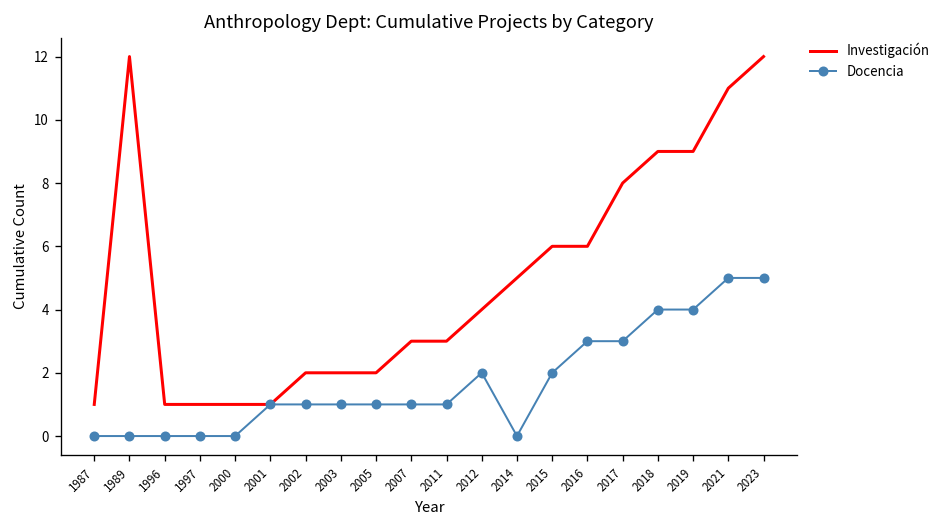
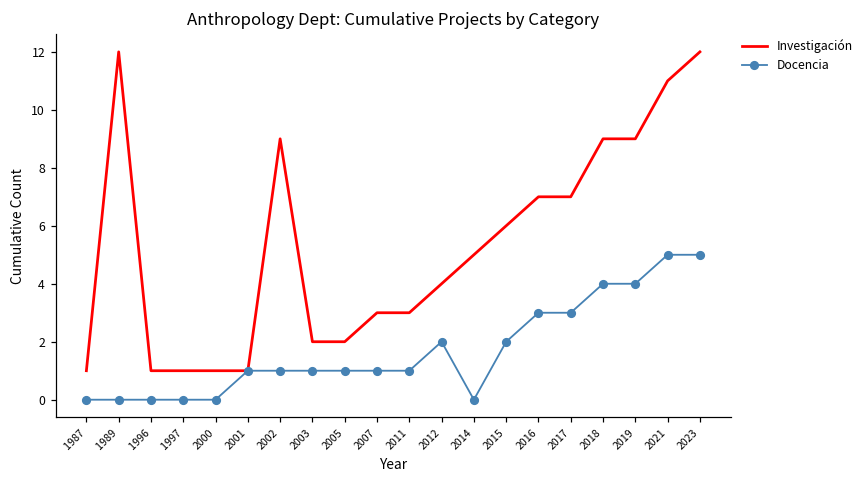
Investigación, 2002: 2 -> 9
Investigación, 2016: 6 -> 7
Investigación, 2017: 8 -> 7
